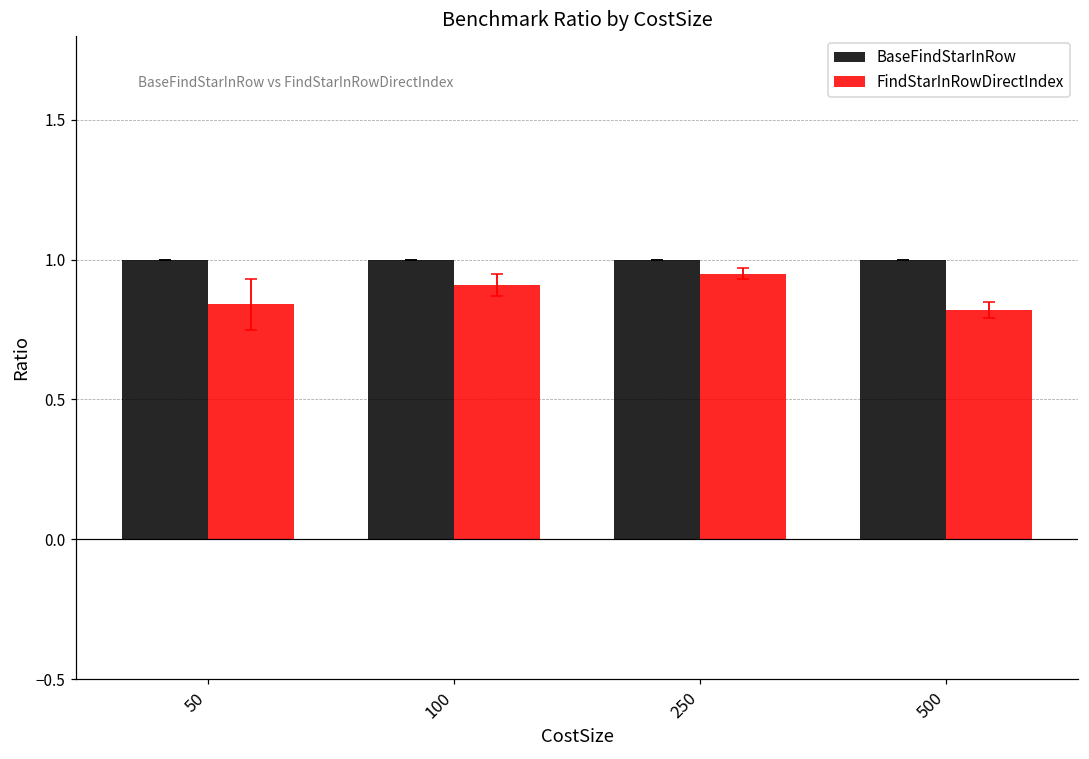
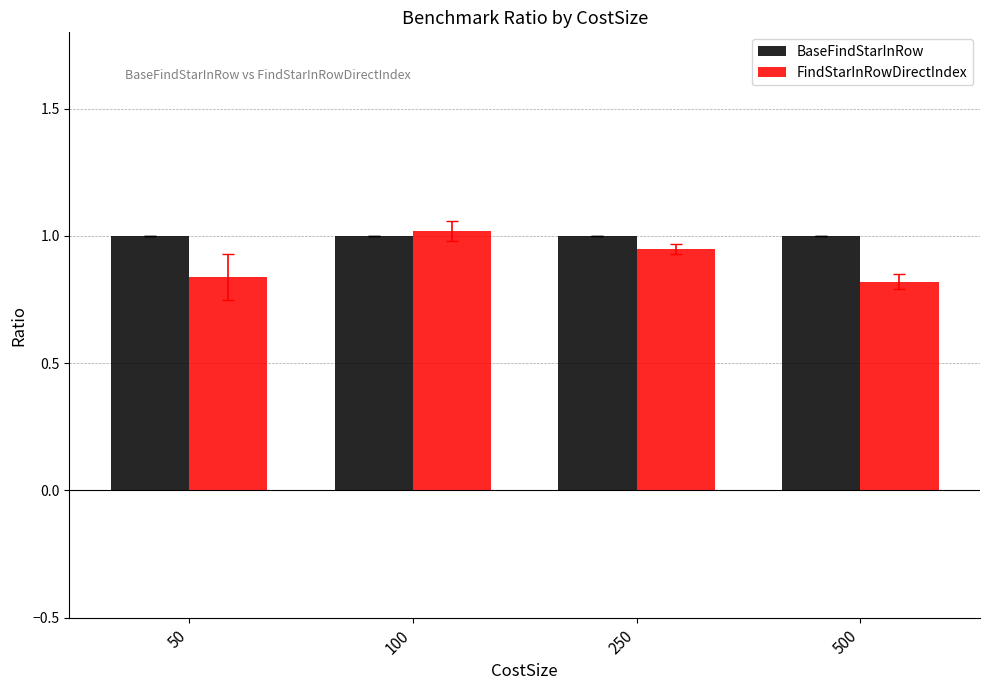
FindStarInRowDirectIndex, 100: 0.91 -> 1.02
